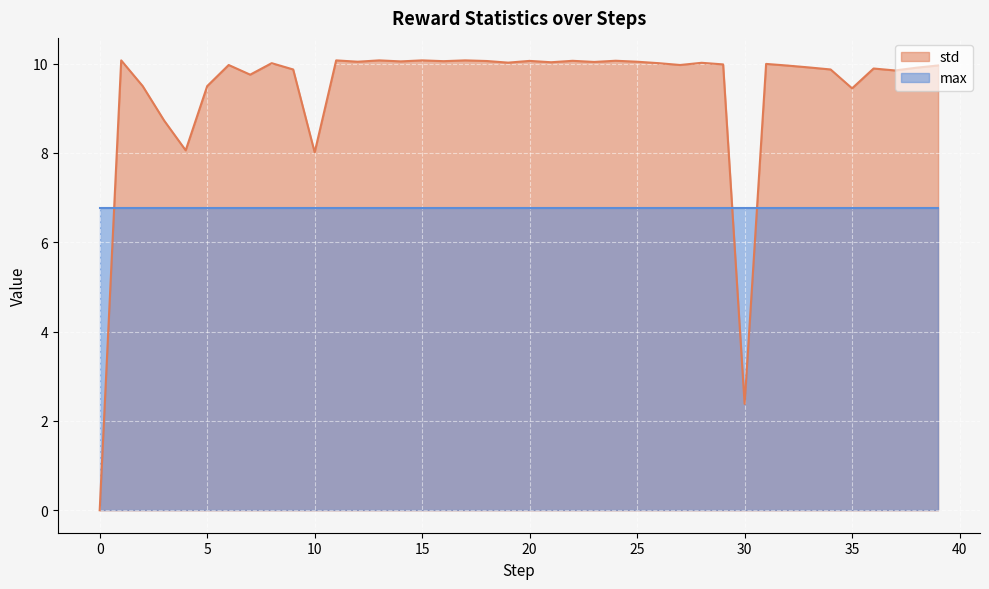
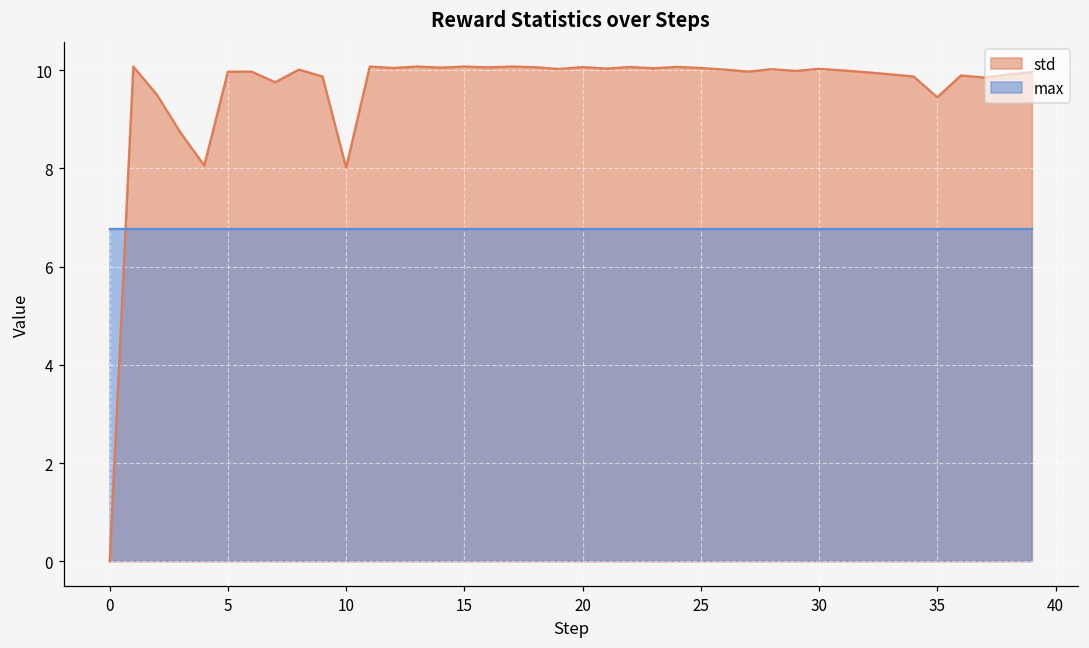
std, 5: 9.5 -> 10.0
std, 30: 2.4 -> 10.0
